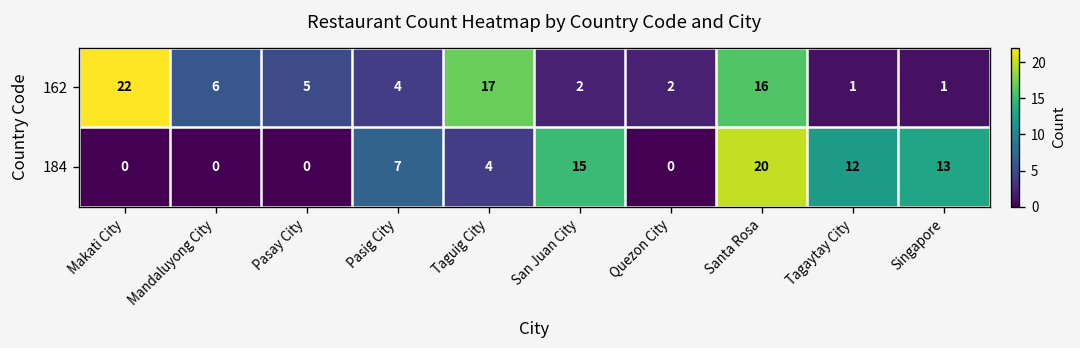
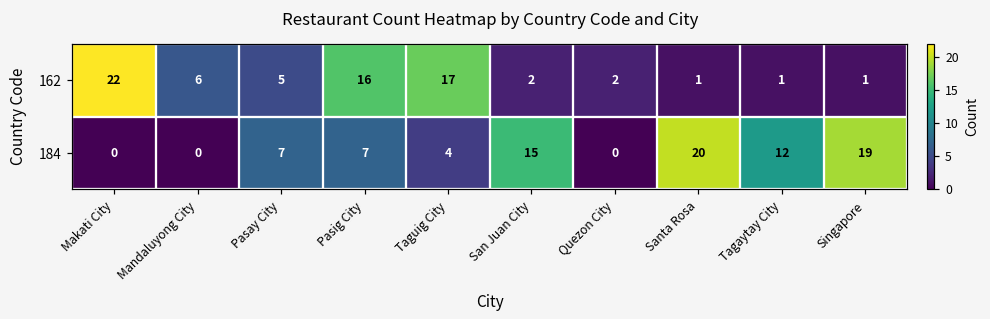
162, Pasig City: 4 -> 16
162, Santa Rosa: 16 -> 1
184, Pasay City: 0 -> 7
184, Singapore: 13 -> 19
